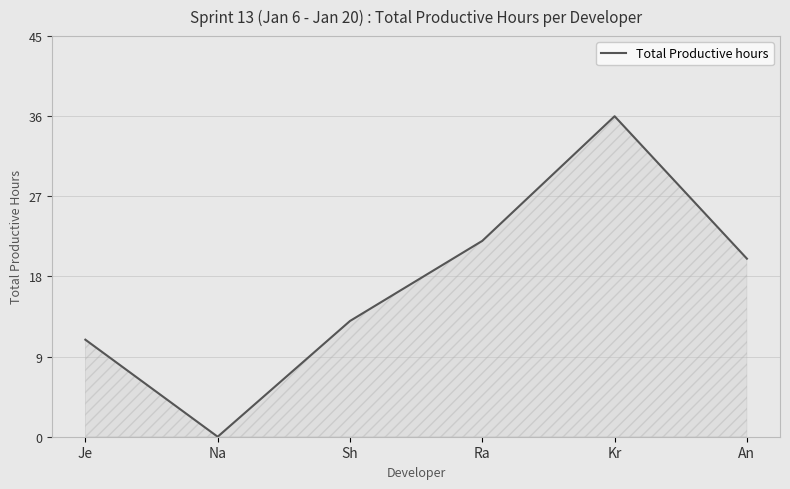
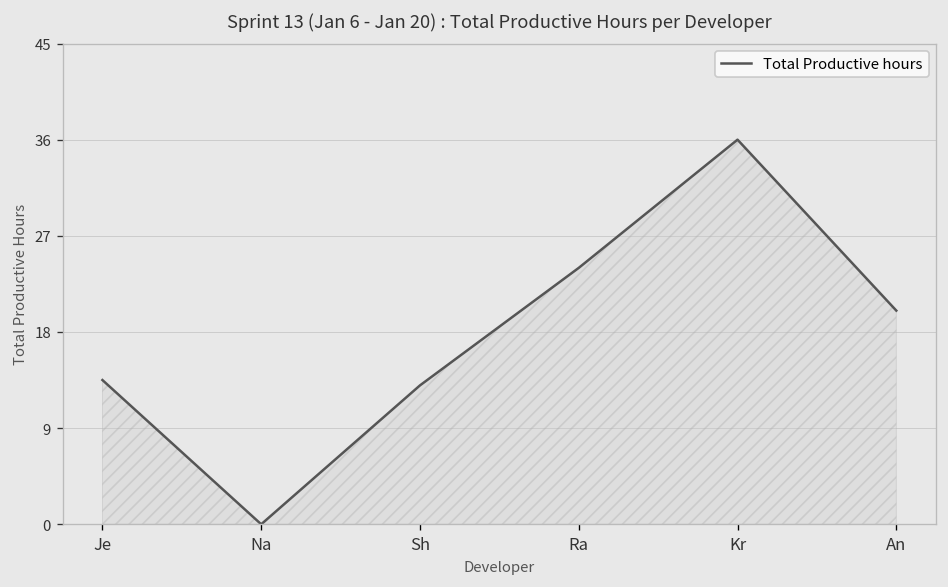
Je: 11 -> 14
Ra: 22 -> 24
